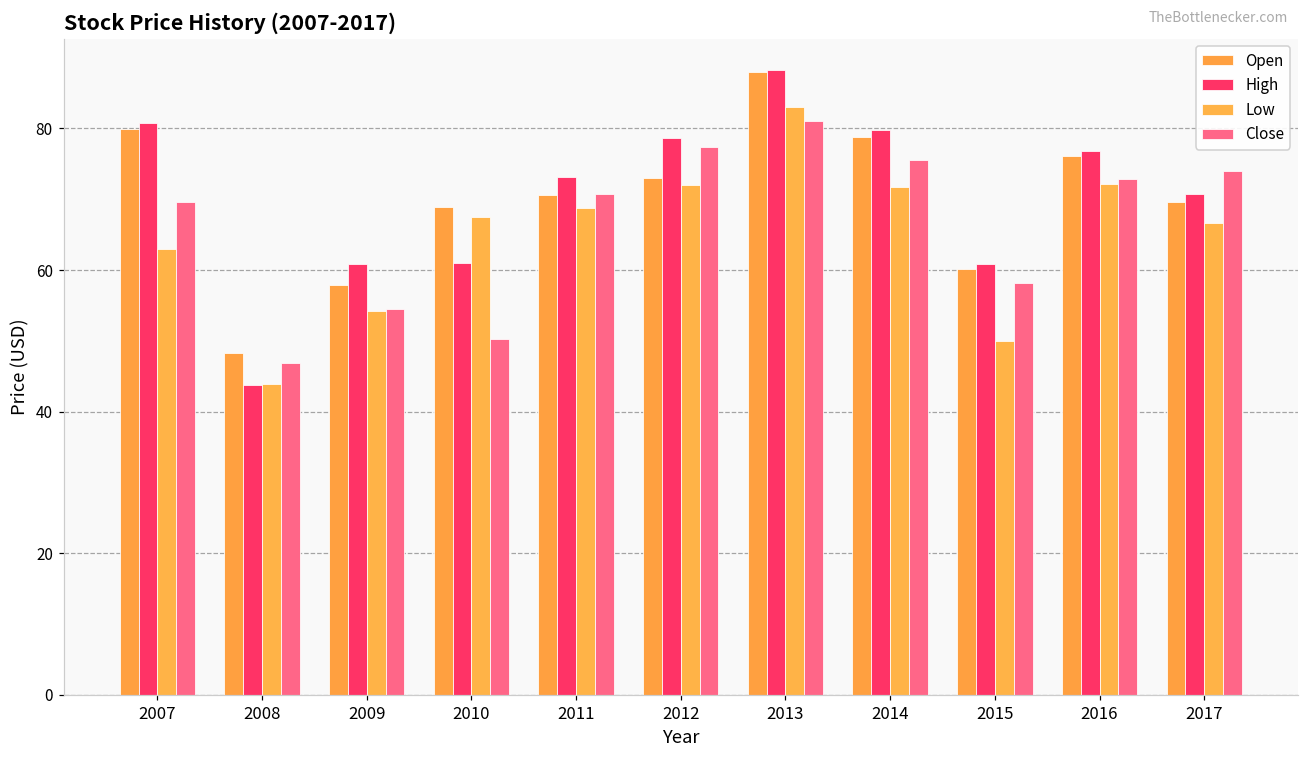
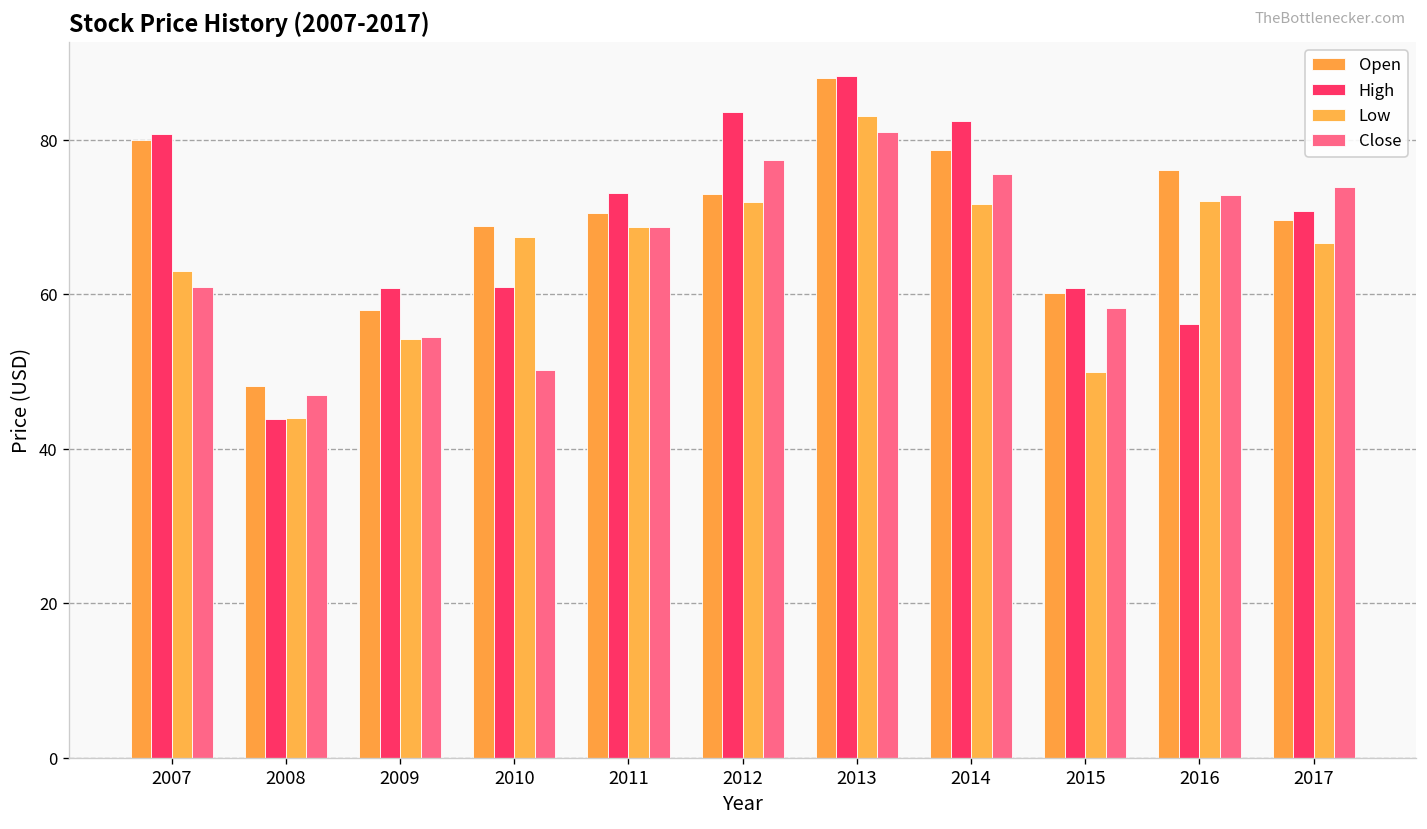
Close, 2007: 70 -> 61
Close, 2011: 71 -> 69
High, 2012: 79 -> 84
High, 2014: 80 -> 82
High, 2016: 77 -> 56
